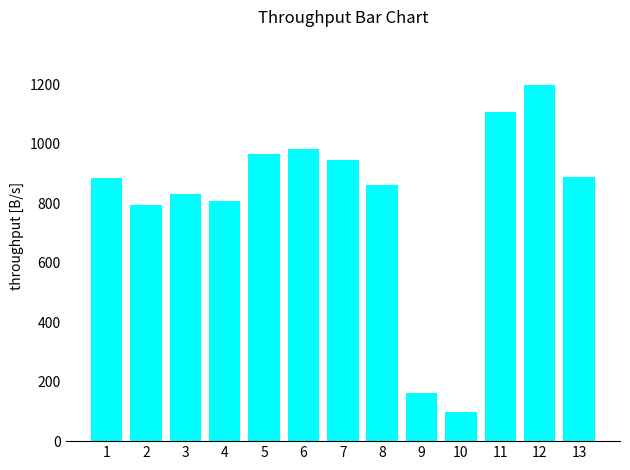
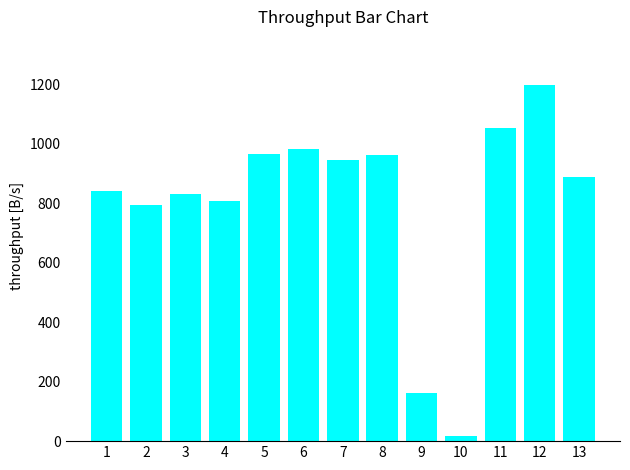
1: 890 -> 840
8: 860 -> 960
10: 100 -> 20
11: 1110 -> 1050
